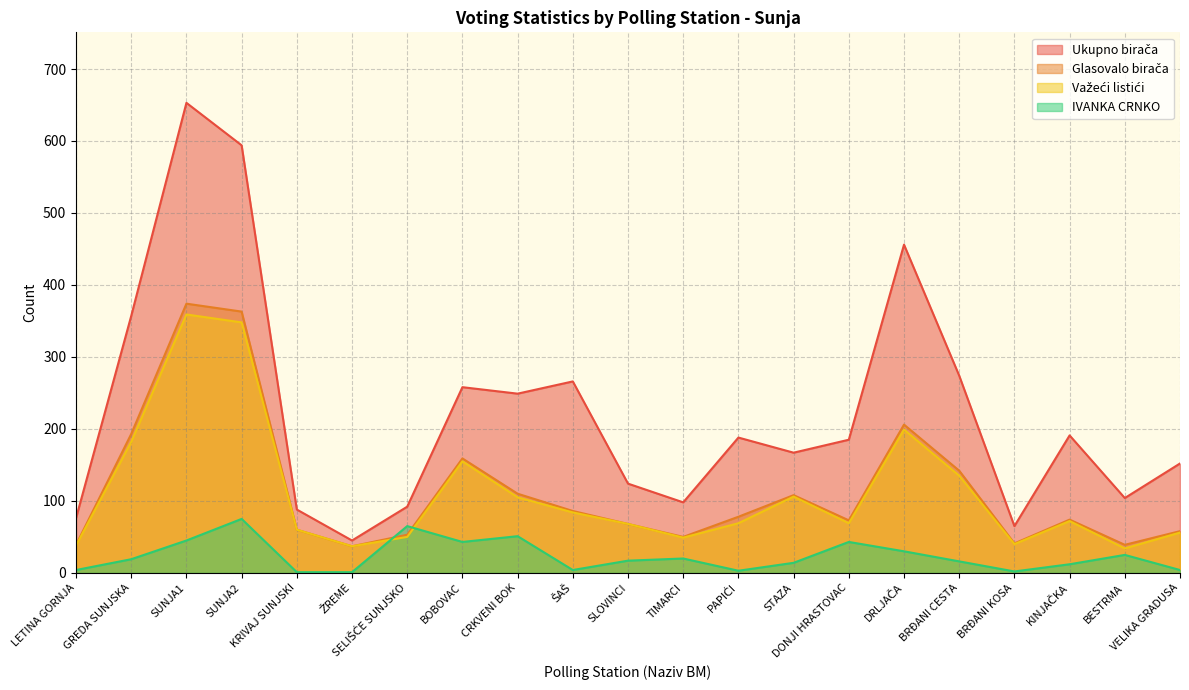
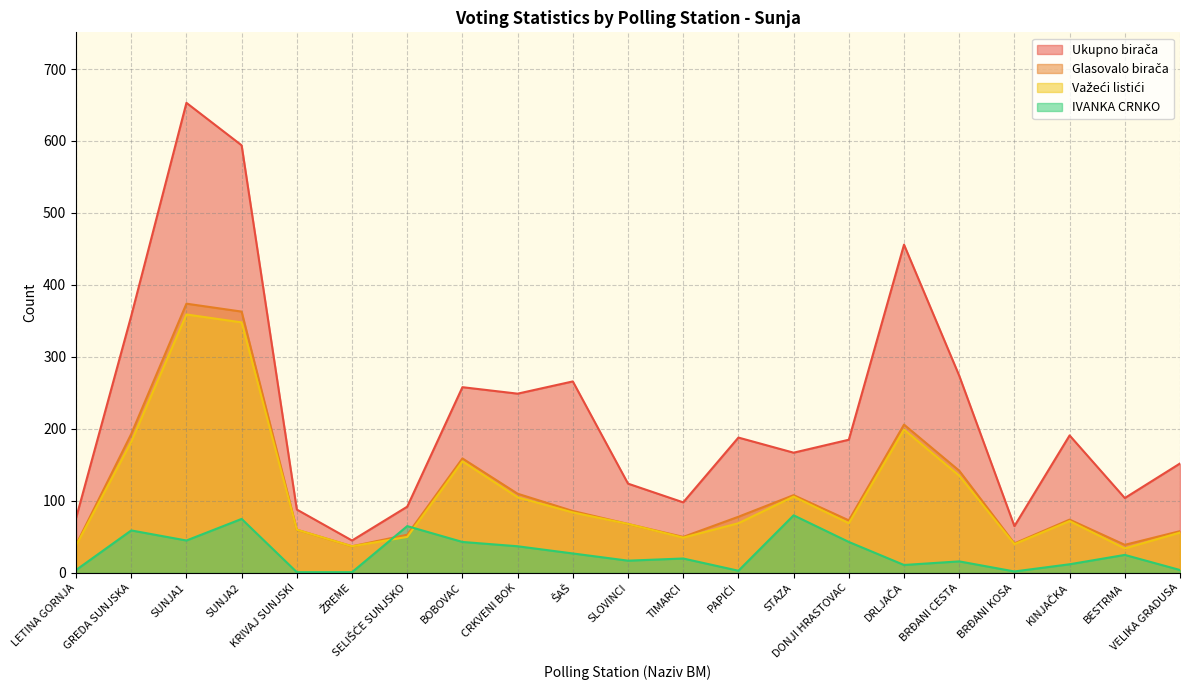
IVANKA CRNKO, GREDA SUNJSKA: 20 -> 60
IVANKA CRNKO, CRKVENI BOK: 50 -> 40
IVANKA CRNKO, ŠAŠ: 0 -> 30
IVANKA CRNKO, STAZA: 10 -> 80
IVANKA CRNKO, DRLJAČA: 30 -> 10
